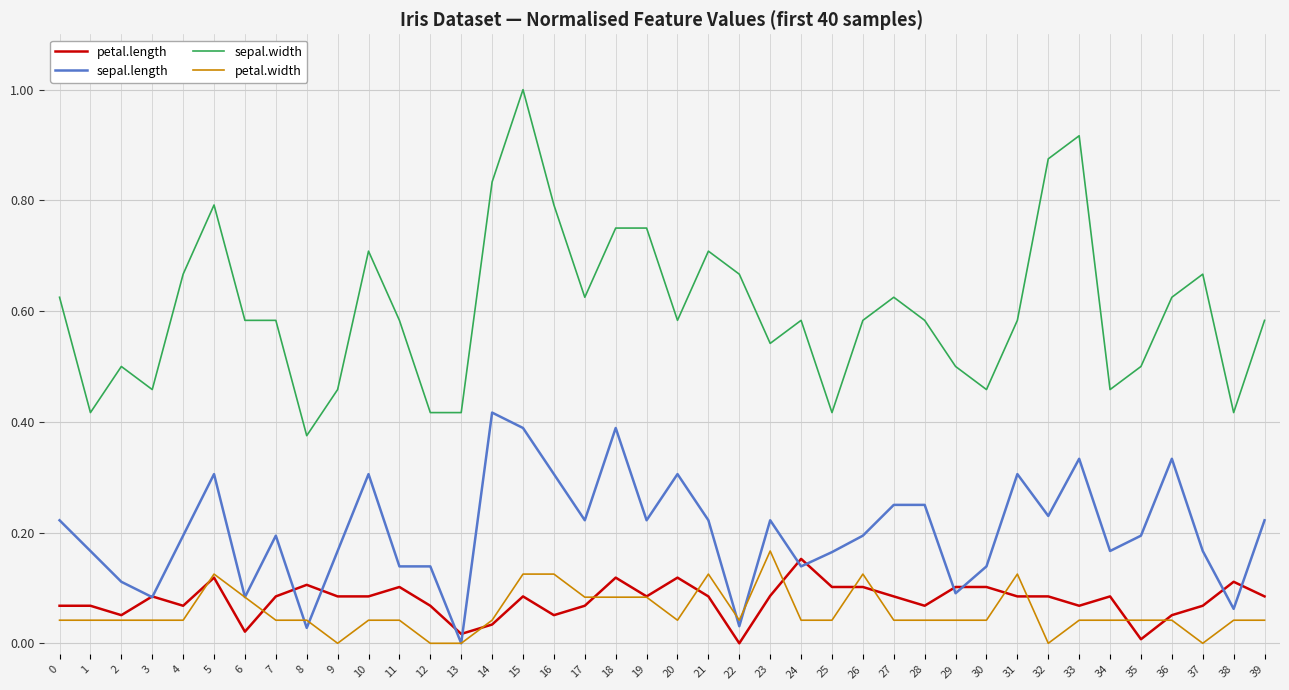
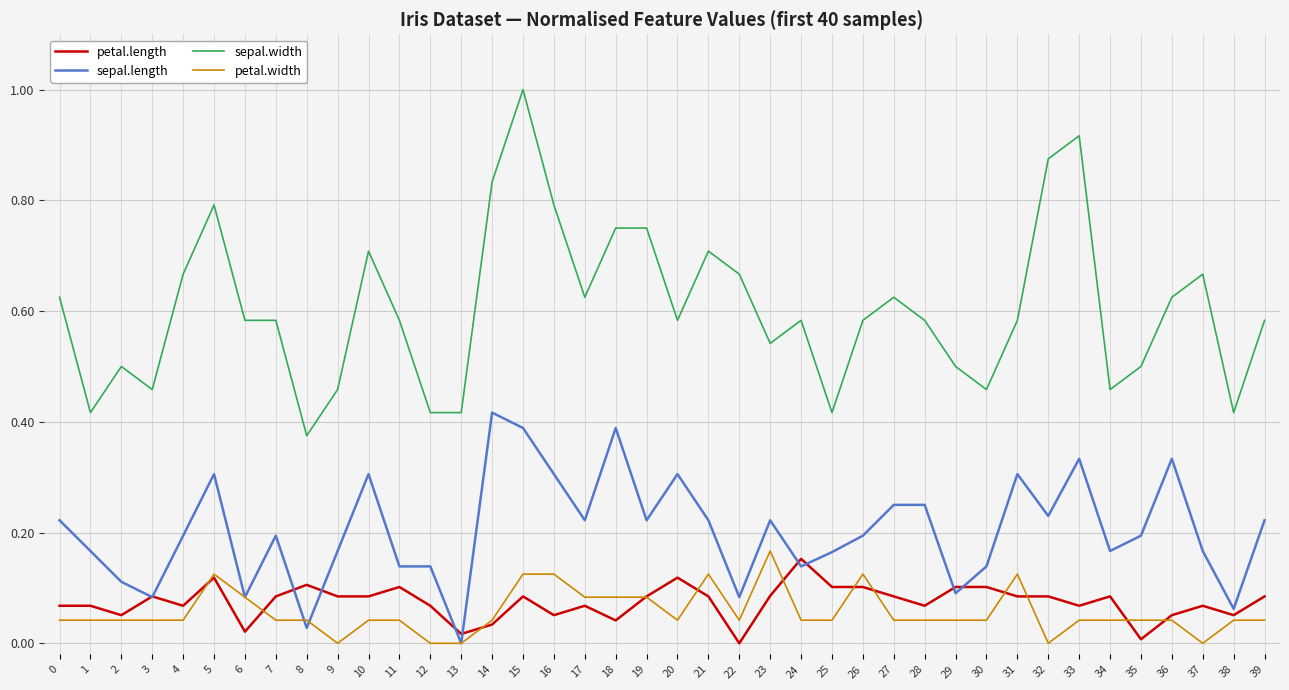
petal.length, 18: 0.12 -> 0.04
sepal.length, 22: 0.03 -> 0.08
petal.length, 38: 0.11 -> 0.05
